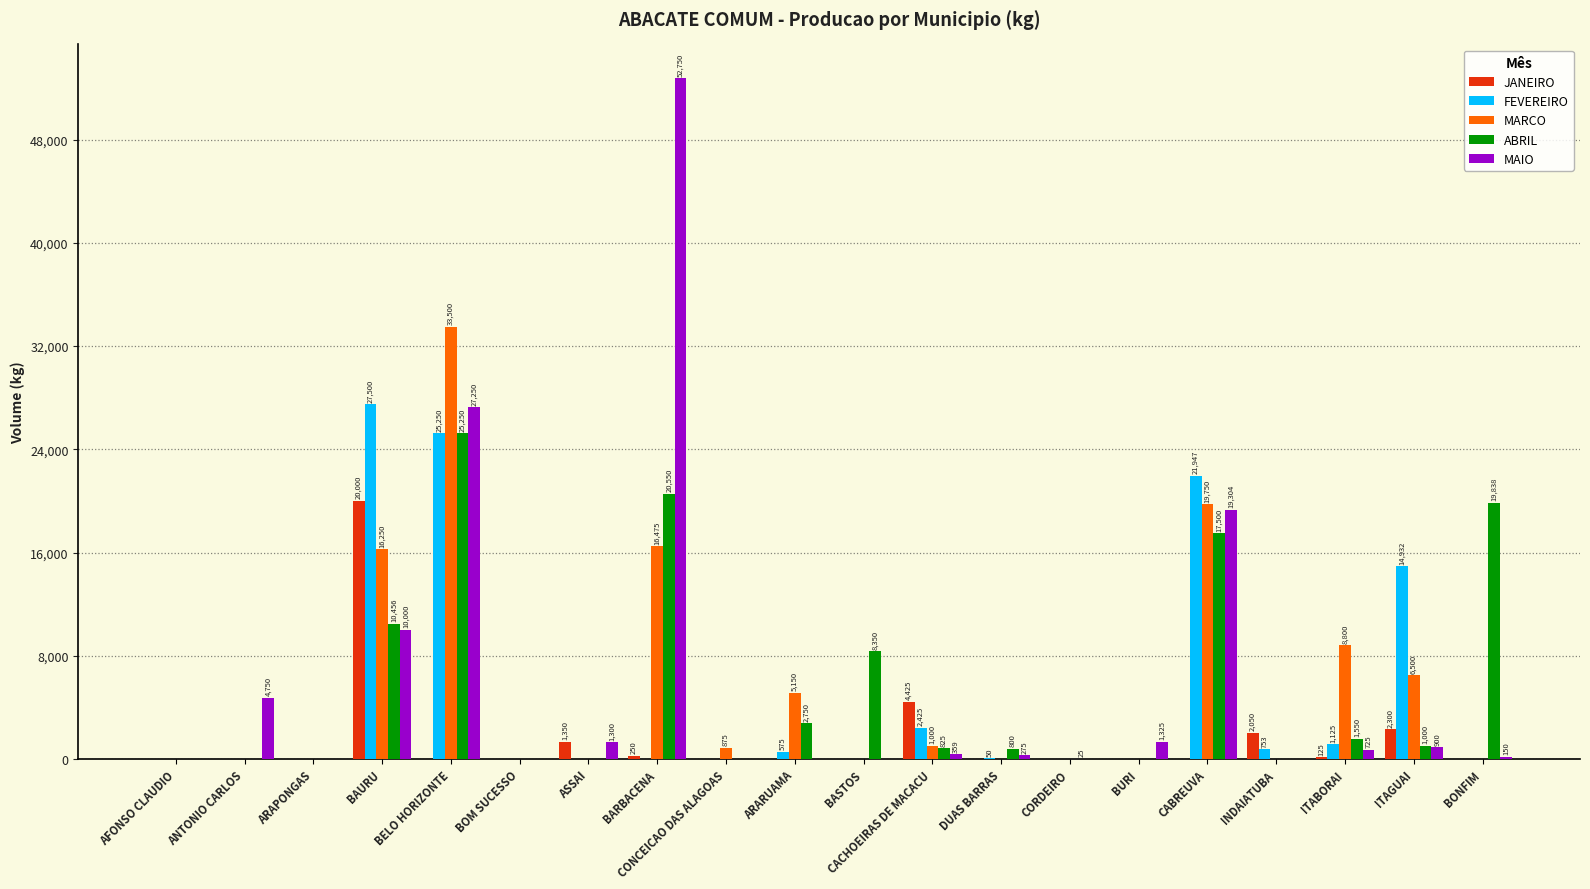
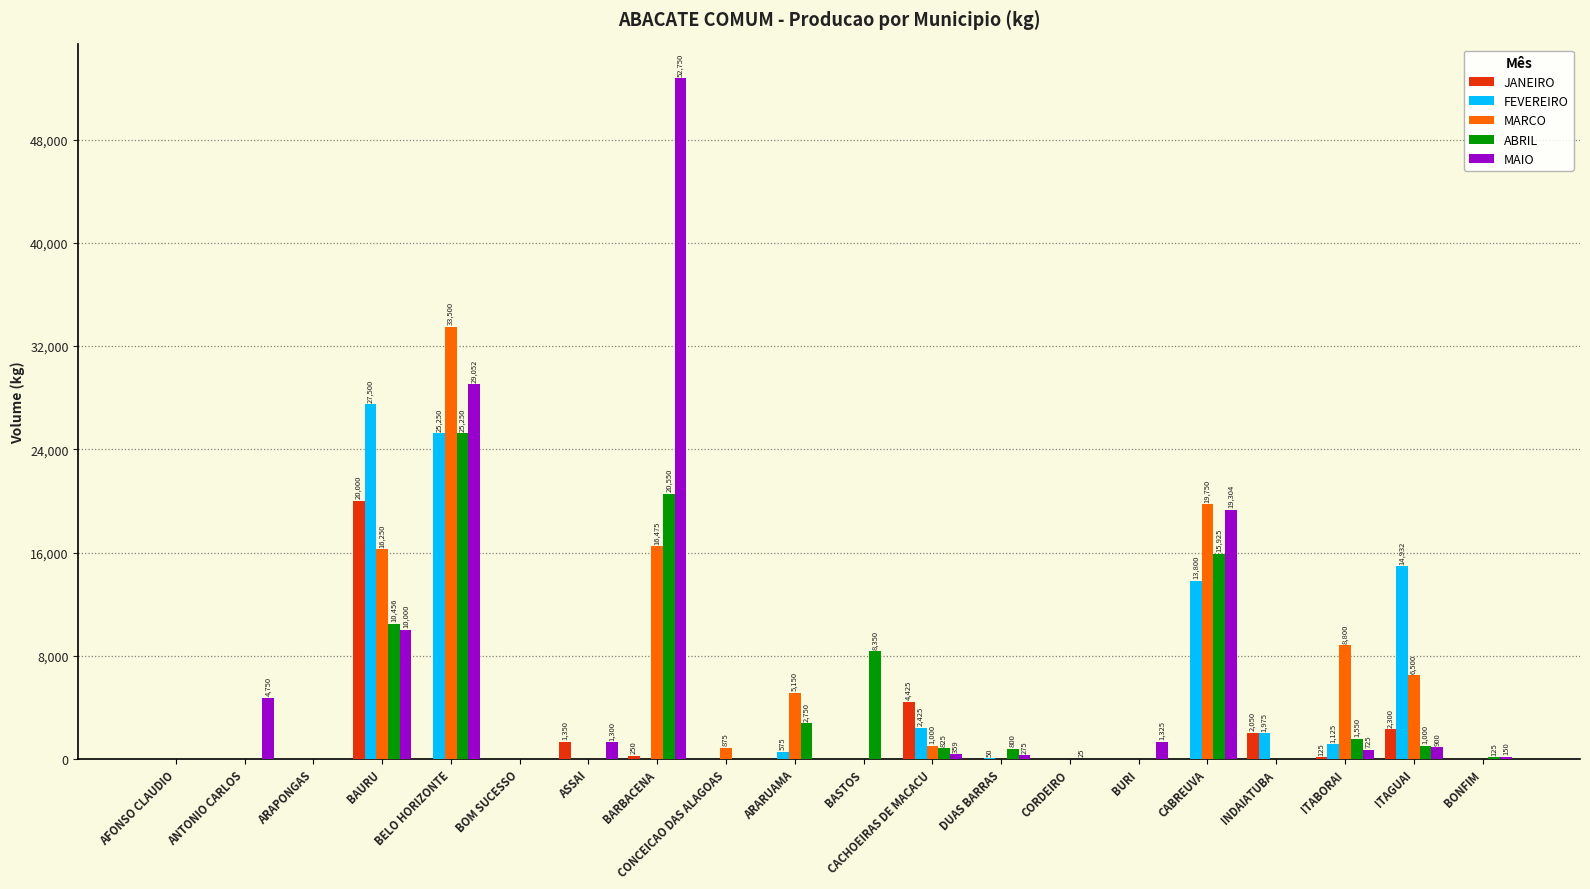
MAIO, BELO HORIZONTE: 27,250 -> 29,052
FEVEREIRO, CABREUVA: 21,947 -> 13,800
ABRIL, CABREUVA: 17,500 -> 15,925
FEVEREIRO, INDAIATUBA: 753 -> 1,975
ABRIL, BONFIM: 19,838 -> 125
